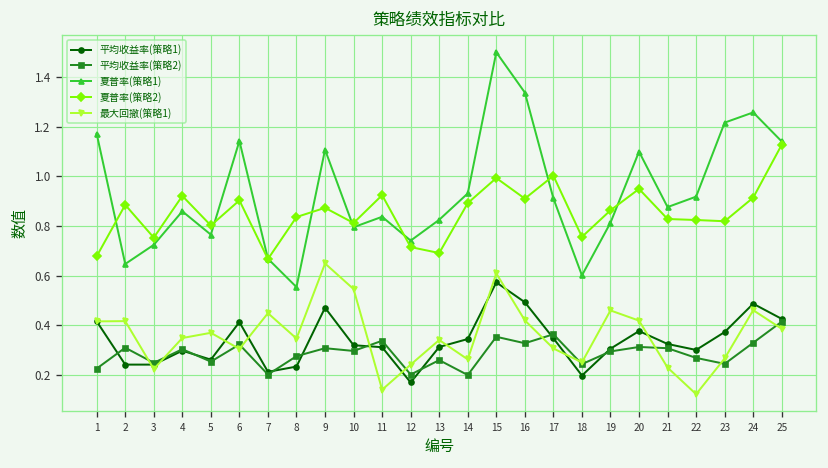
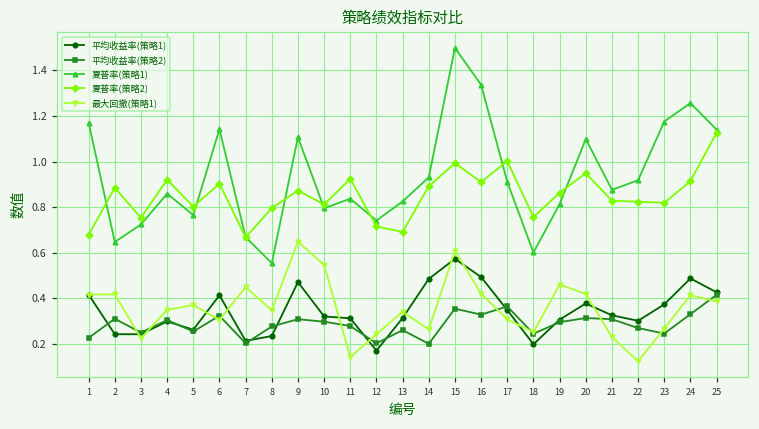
夏普率(策略2), 8: 0.84 -> 0.80
平均收益率(策略2), 11: 0.34 -> 0.28
平均收益率(策略1), 14: 0.35 -> 0.49
夏普率(策略1), 23: 1.22 -> 1.18
最大回撤(策略1), 24: 0.46 -> 0.41
